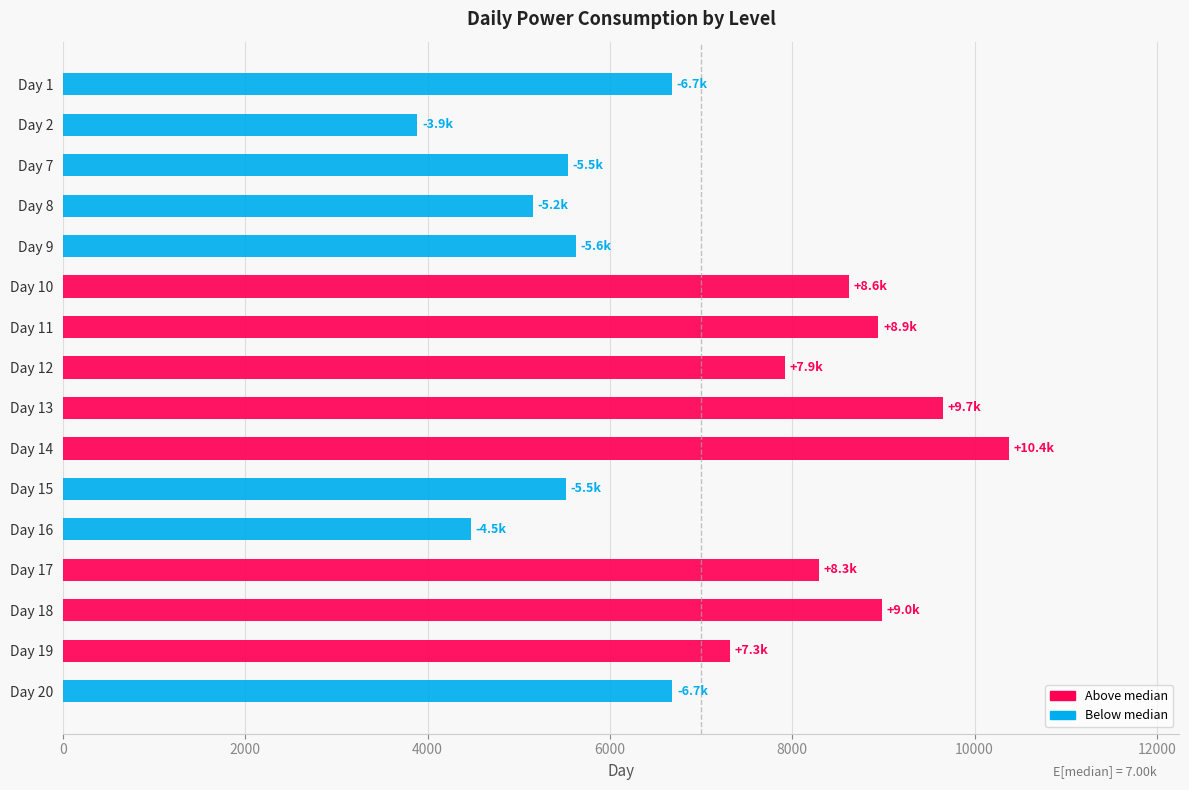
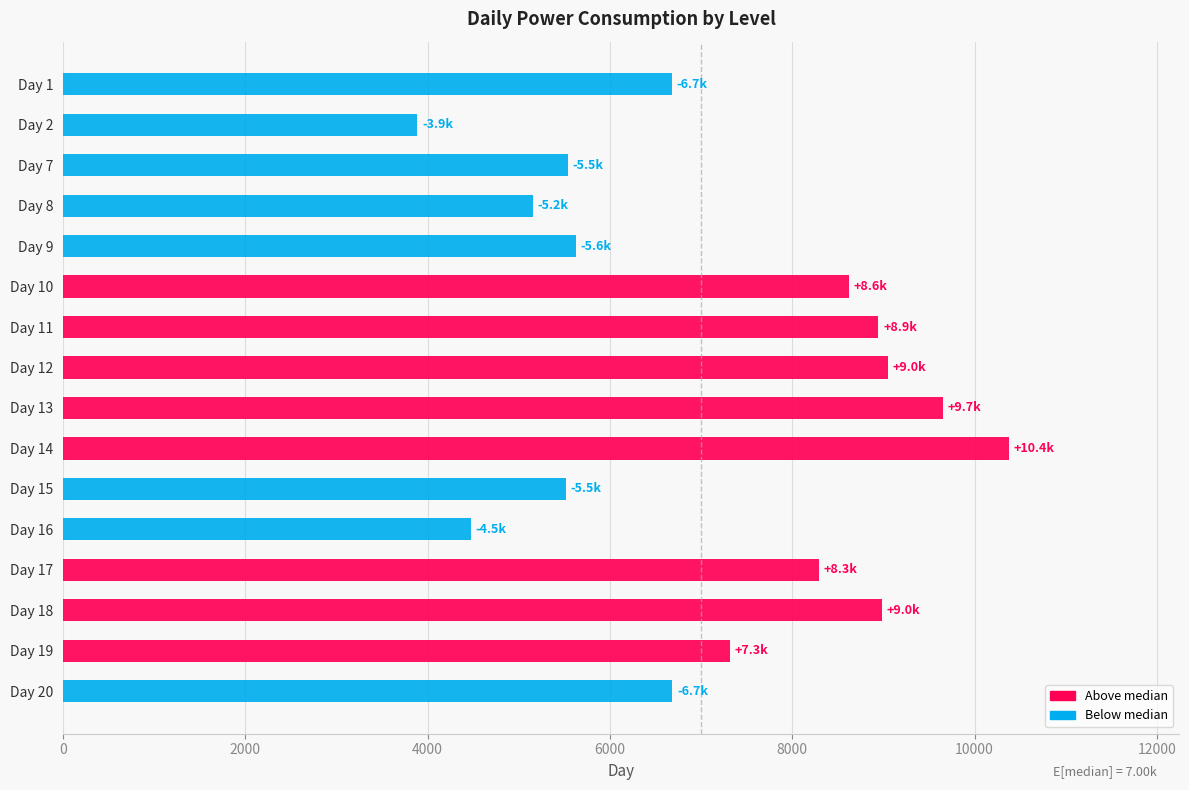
Day 12: +7.9k -> +9.0k
